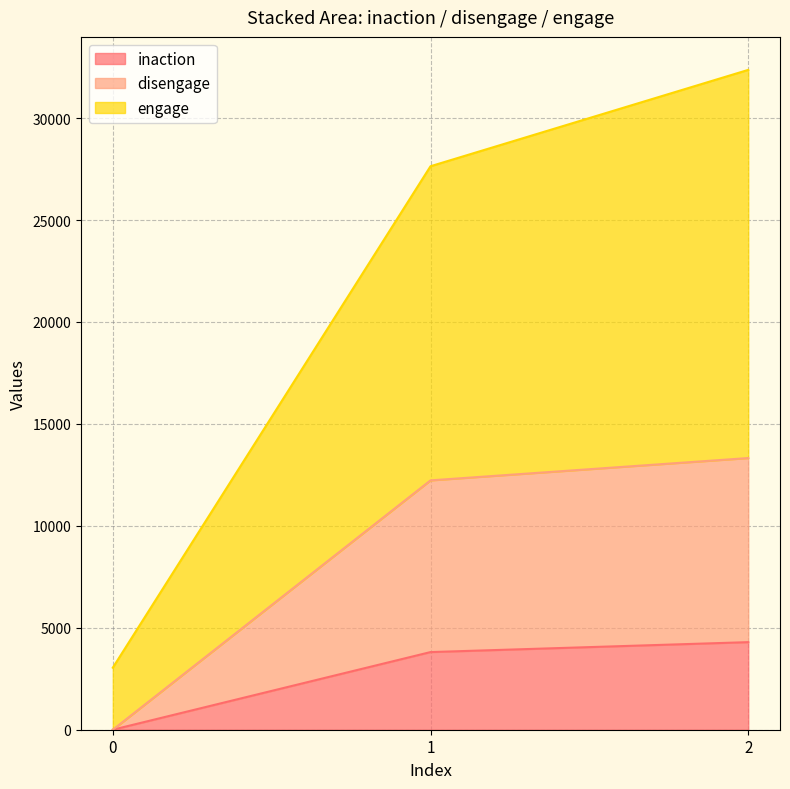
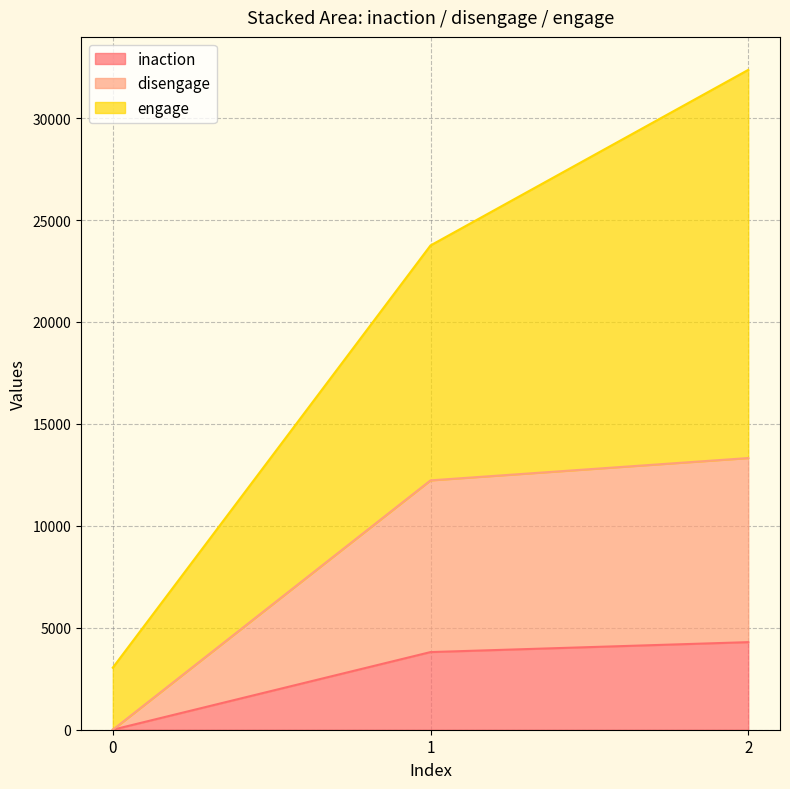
engage, 1: 15400 -> 11500
